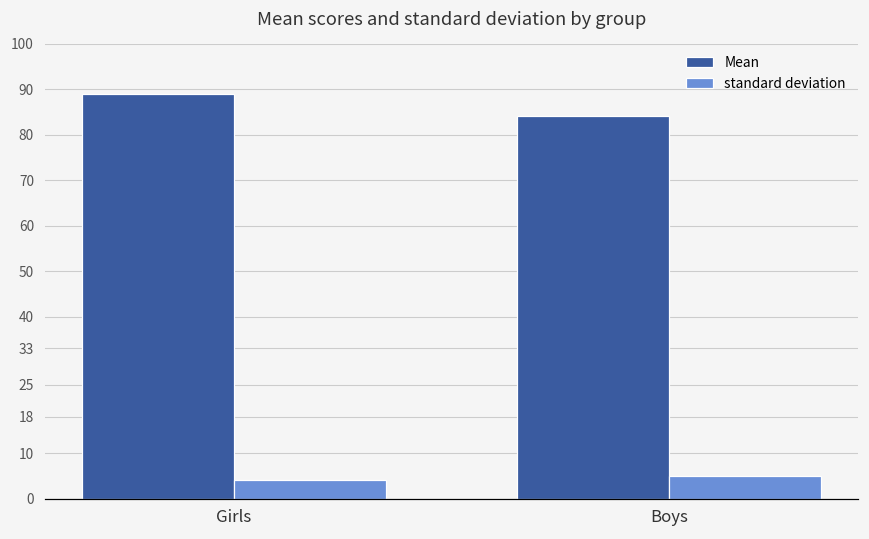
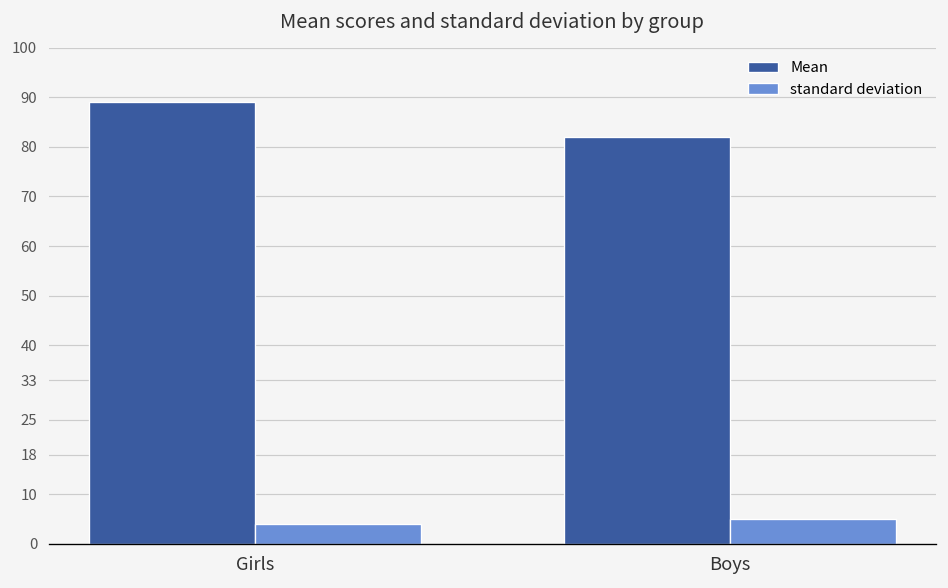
Mean, Boys: 84 -> 82
